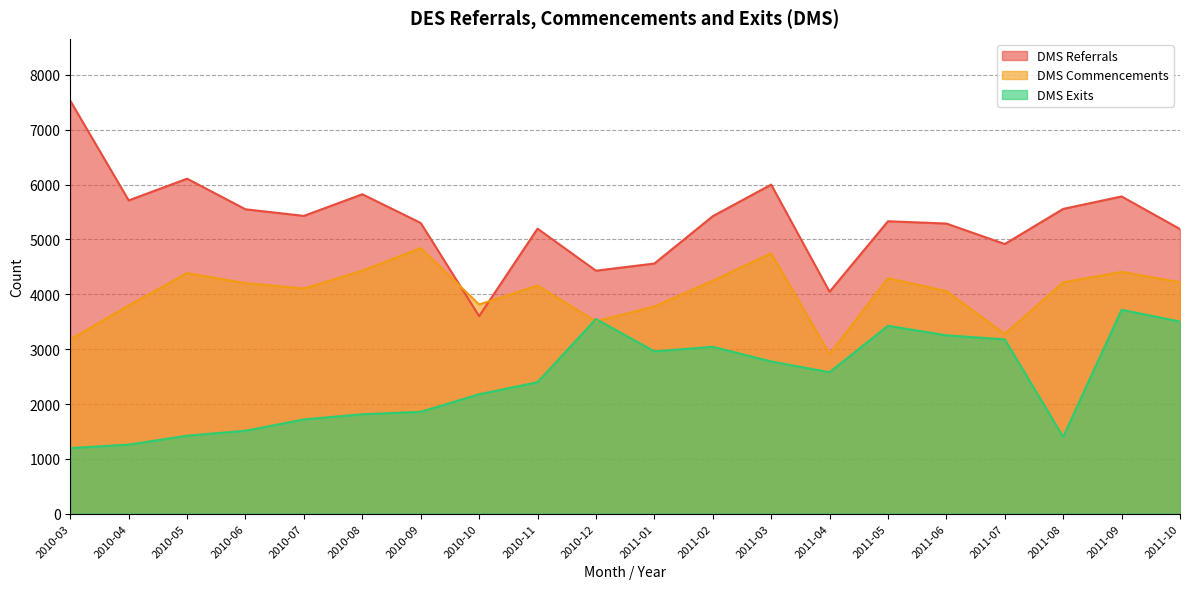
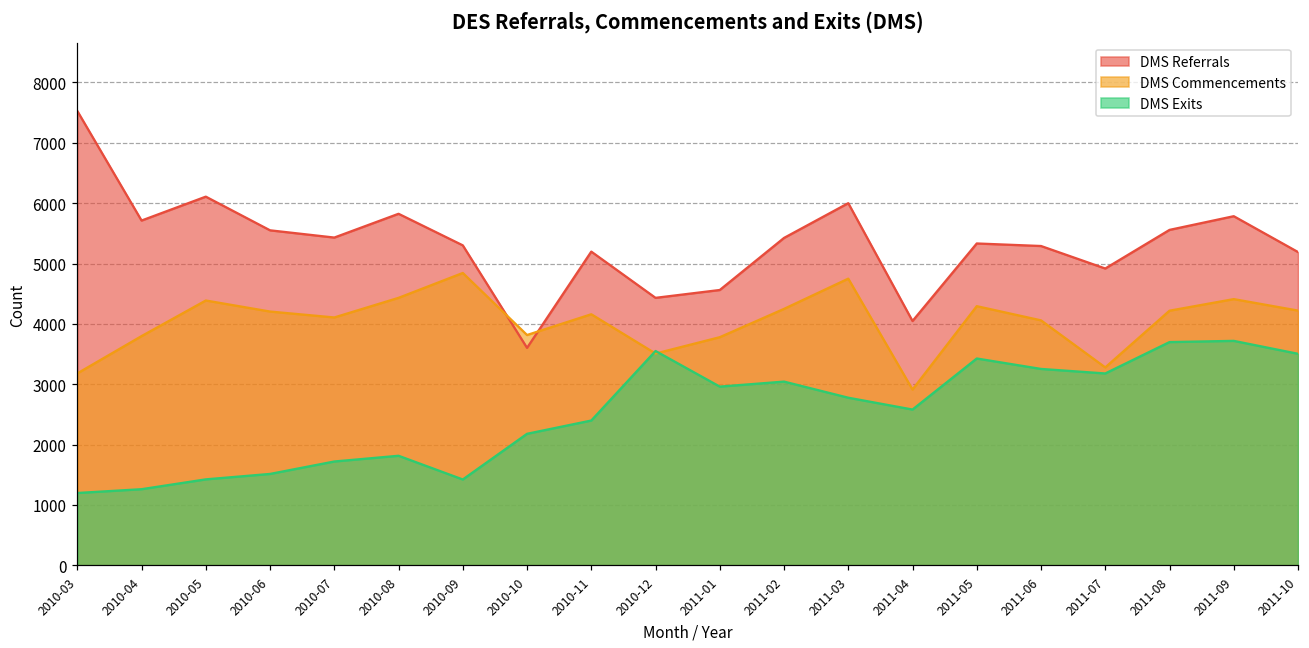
DMS Exits, 2010-09: 1900 -> 1400
DMS Exits, 2011-08: 1400 -> 3700
